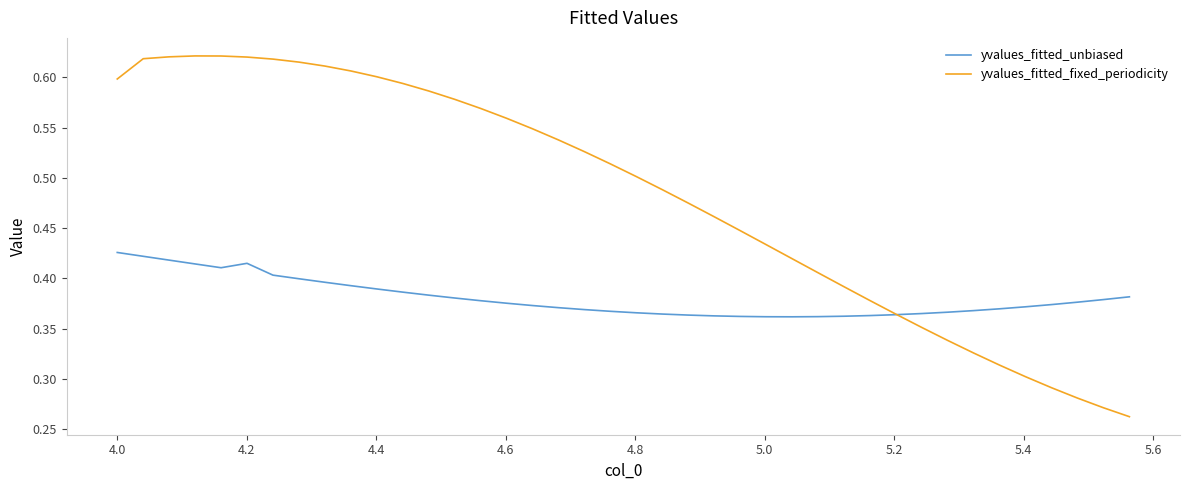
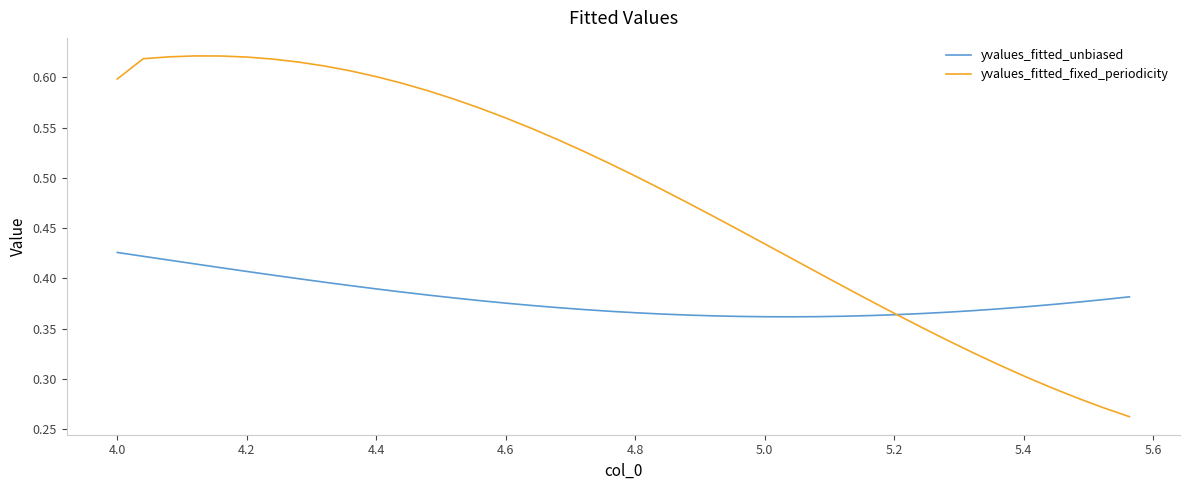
yvalues_fitted_unbiased, 4.2: 0.415 -> 0.407
